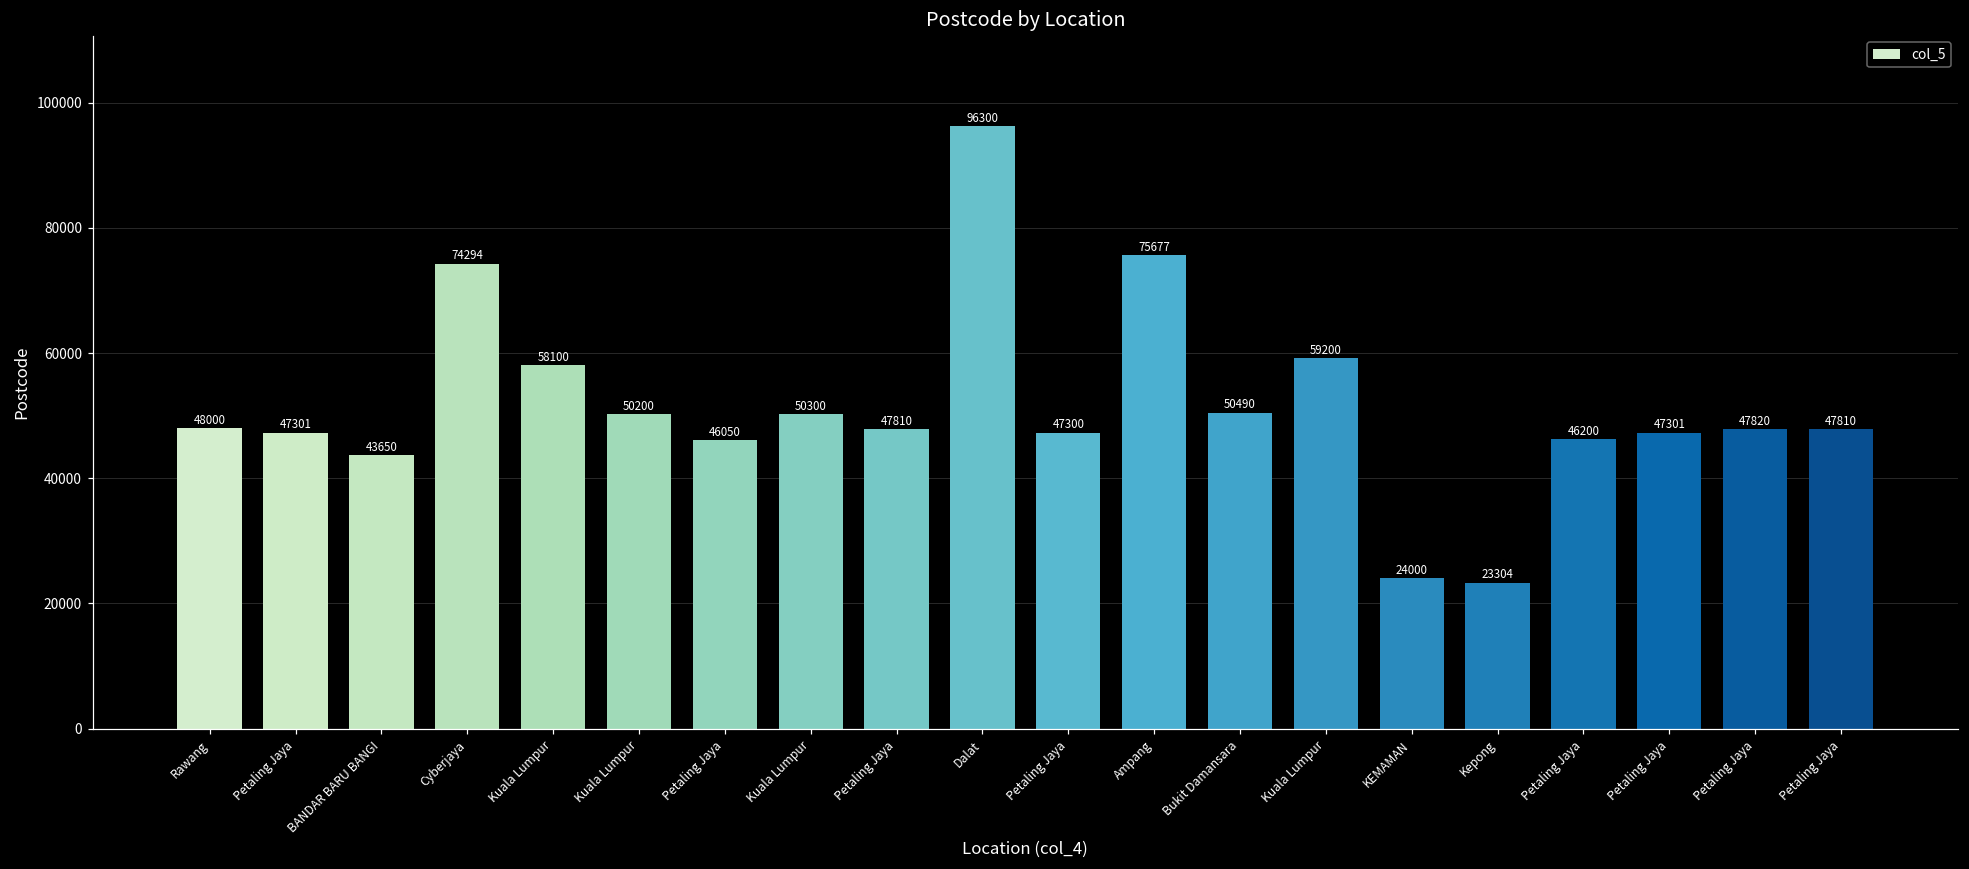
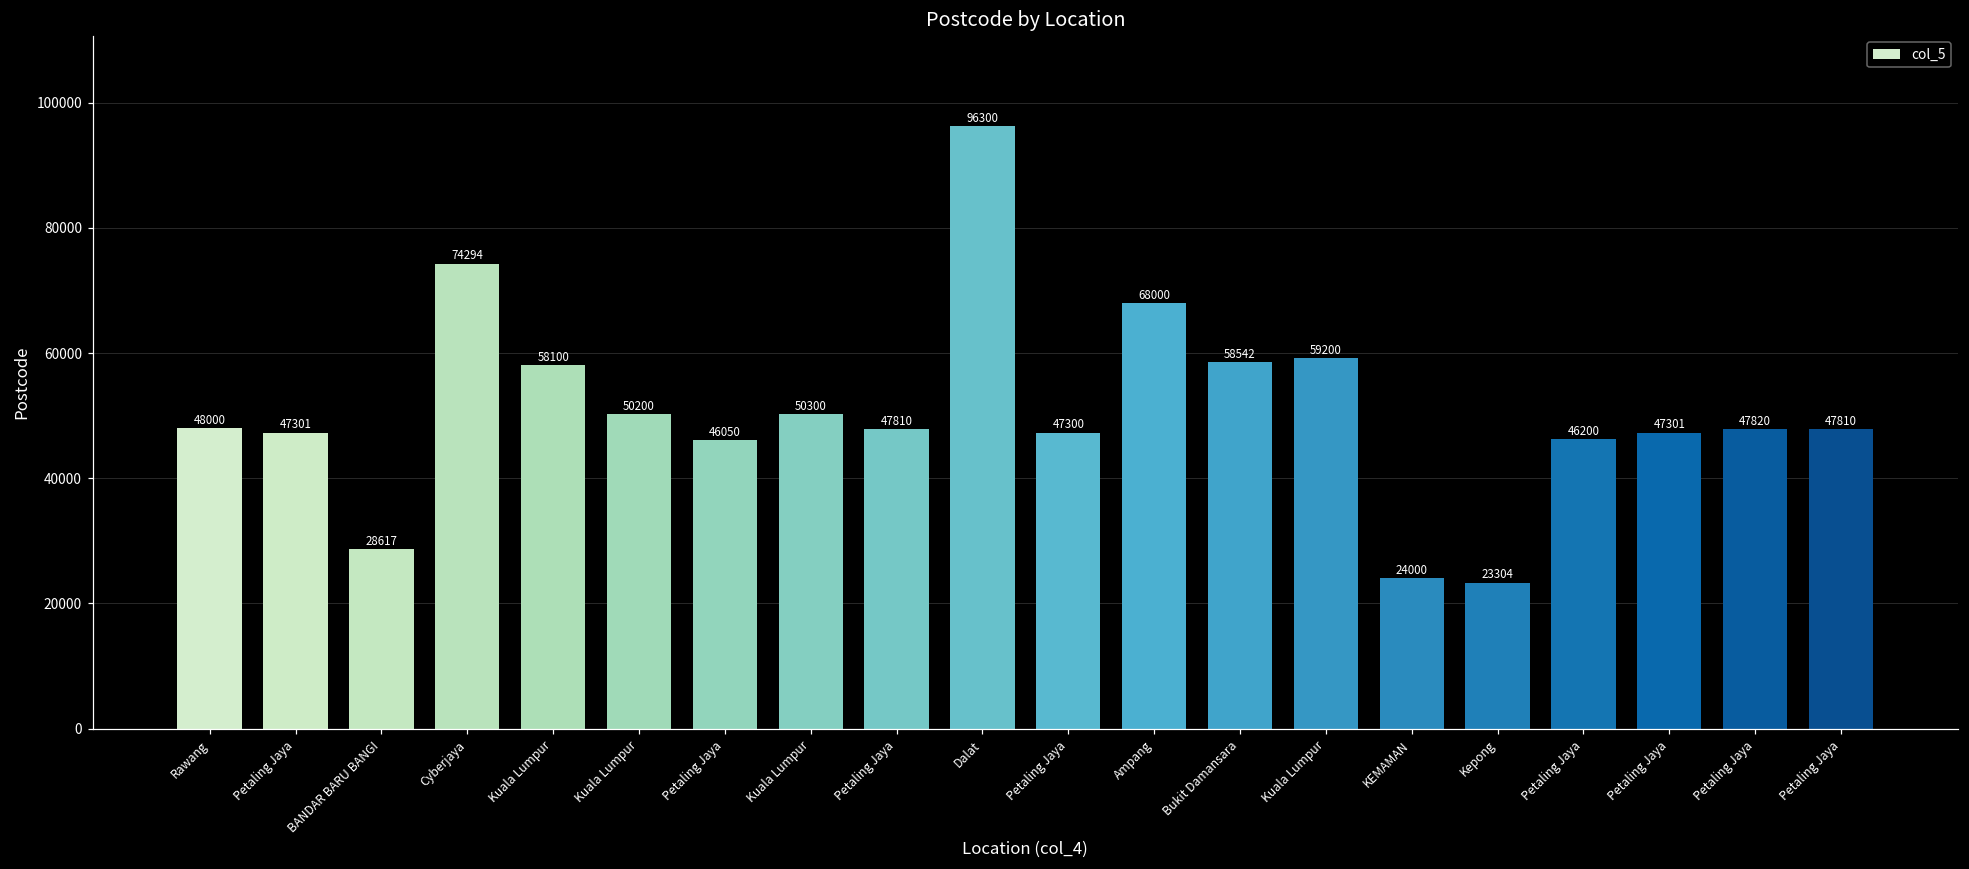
BANDAR BARU BANGI: 43650 -> 28617
Ampang: 75677 -> 68000
Bukit Damansara: 50490 -> 58542
